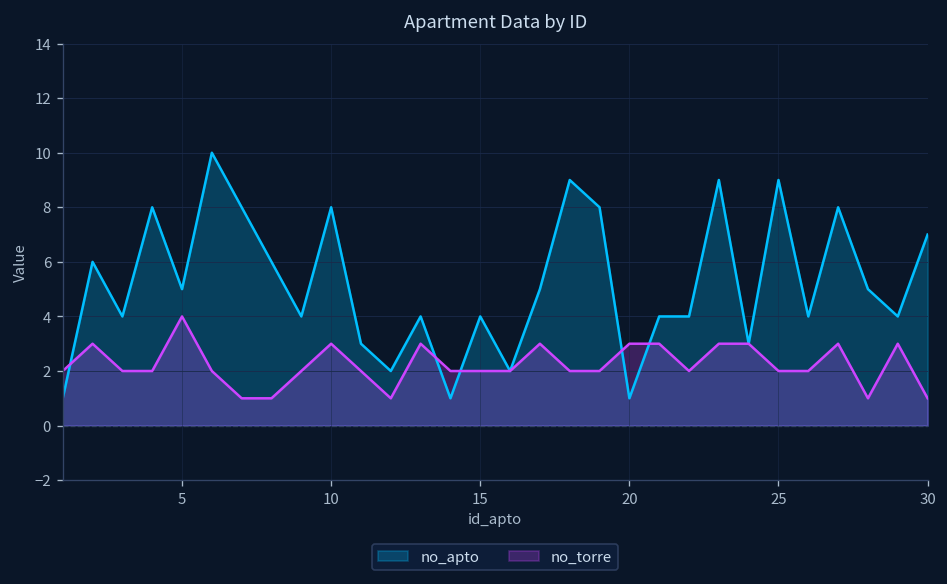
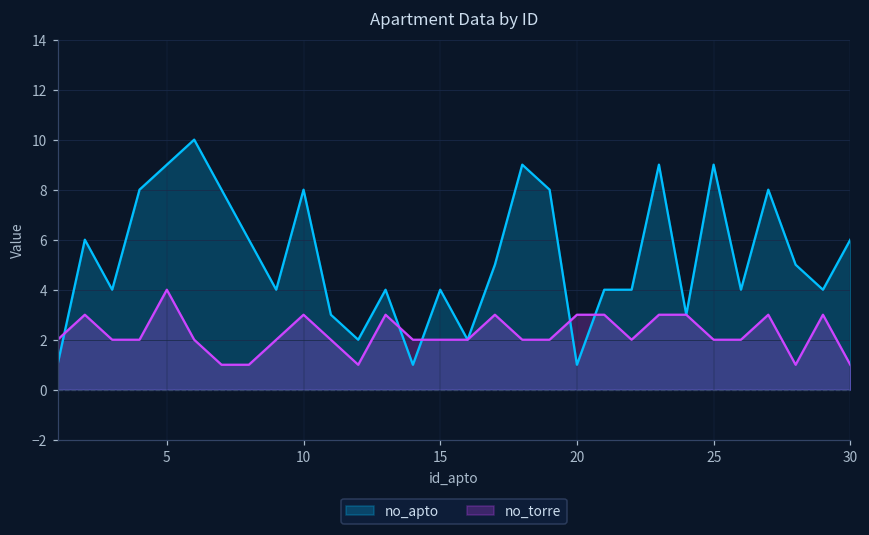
no_apto, 5: 5 -> 9
no_apto, 30: 7 -> 6
